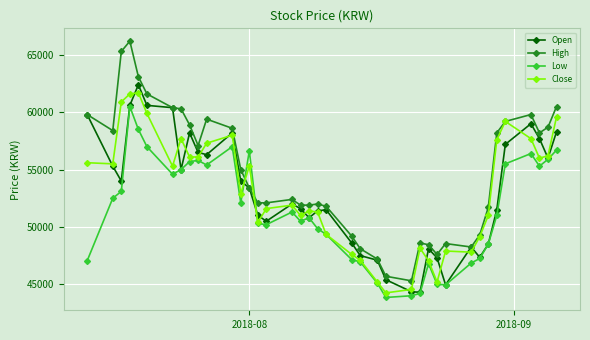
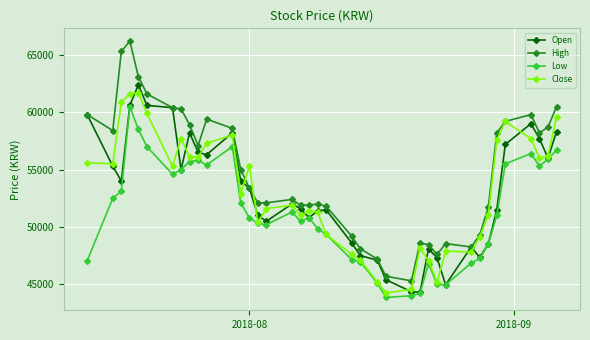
Low, 2018-08: 56600 -> 50800
